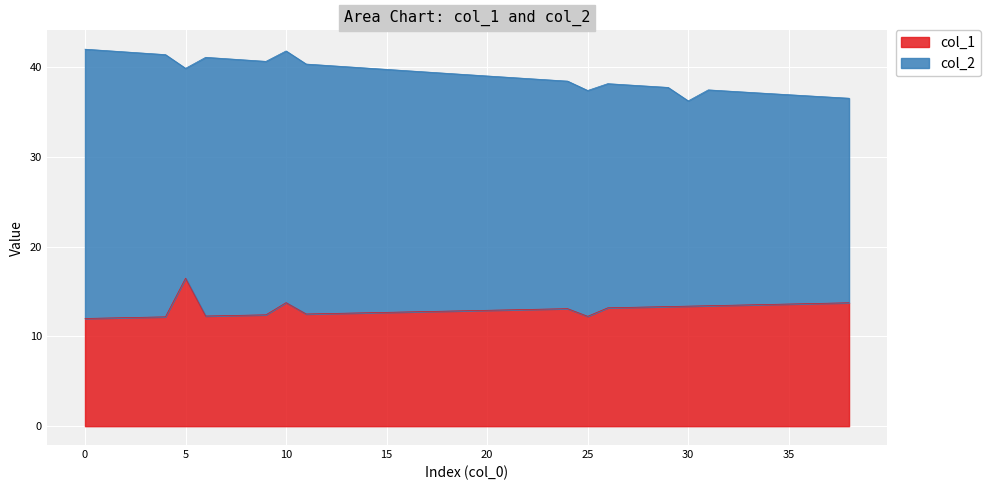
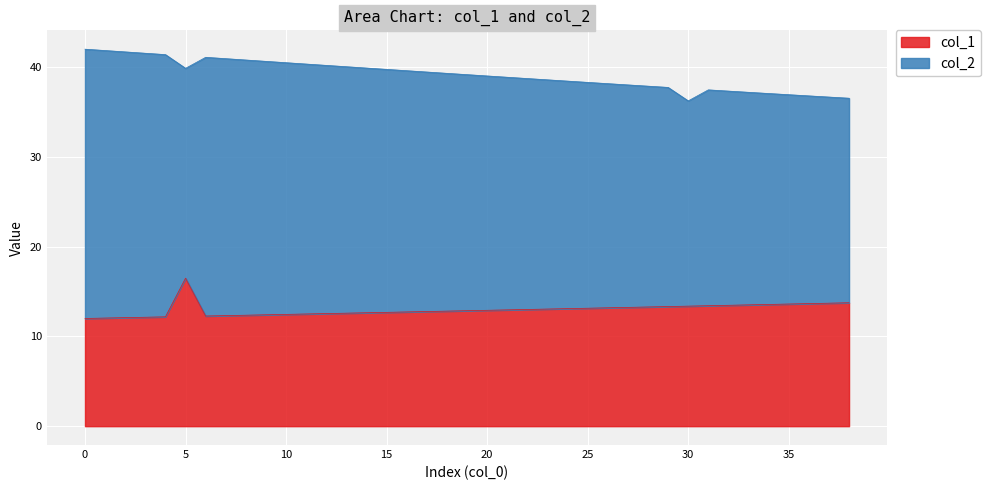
col_1, 10: 14 -> 12
col_1, 25: 12 -> 13
